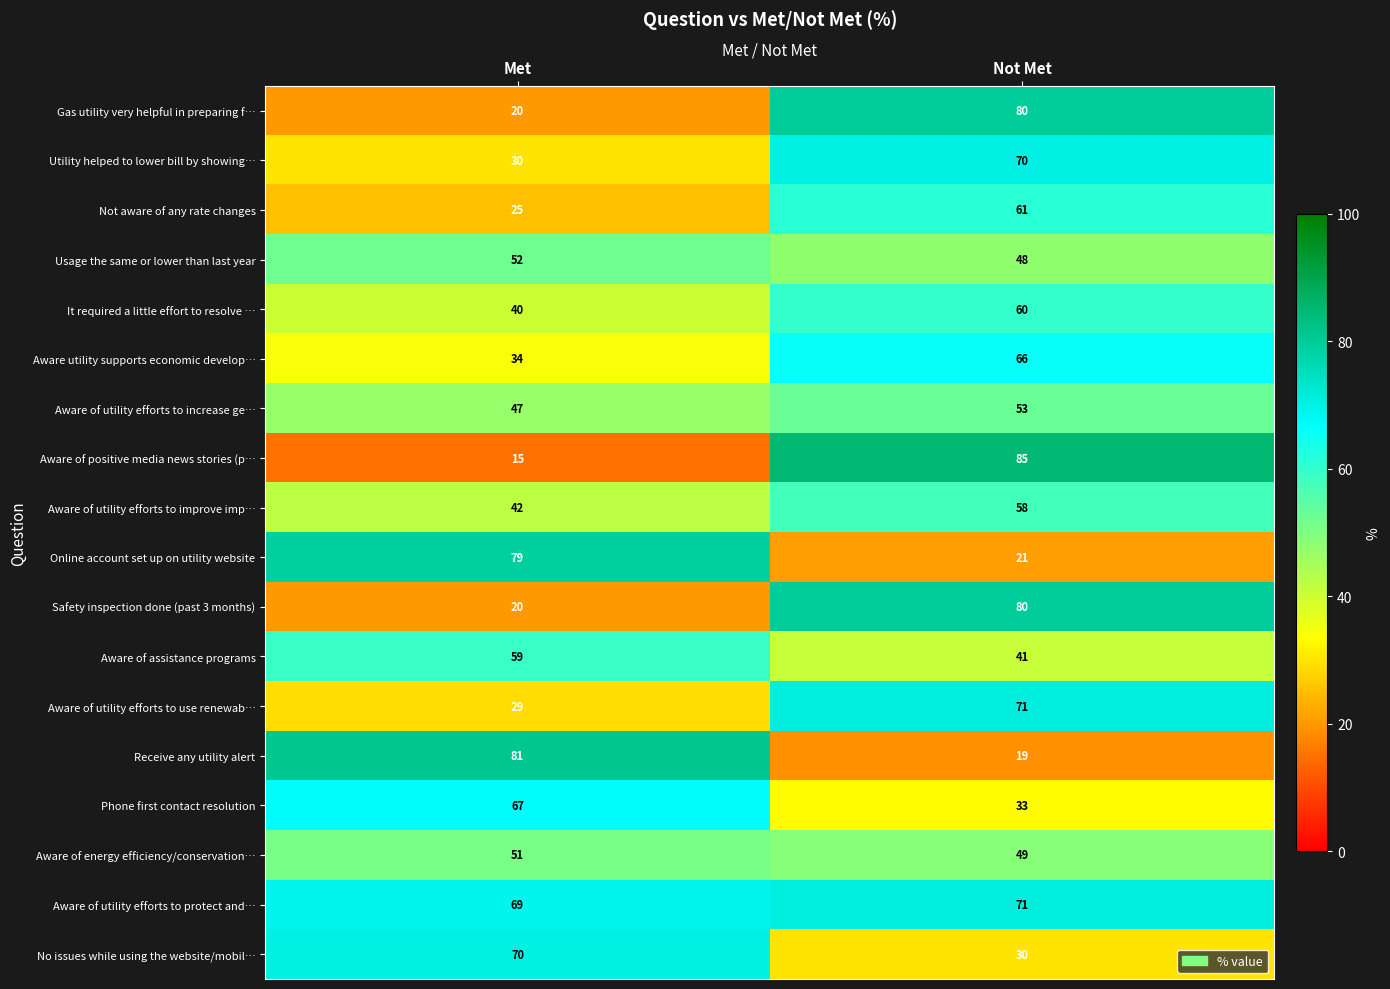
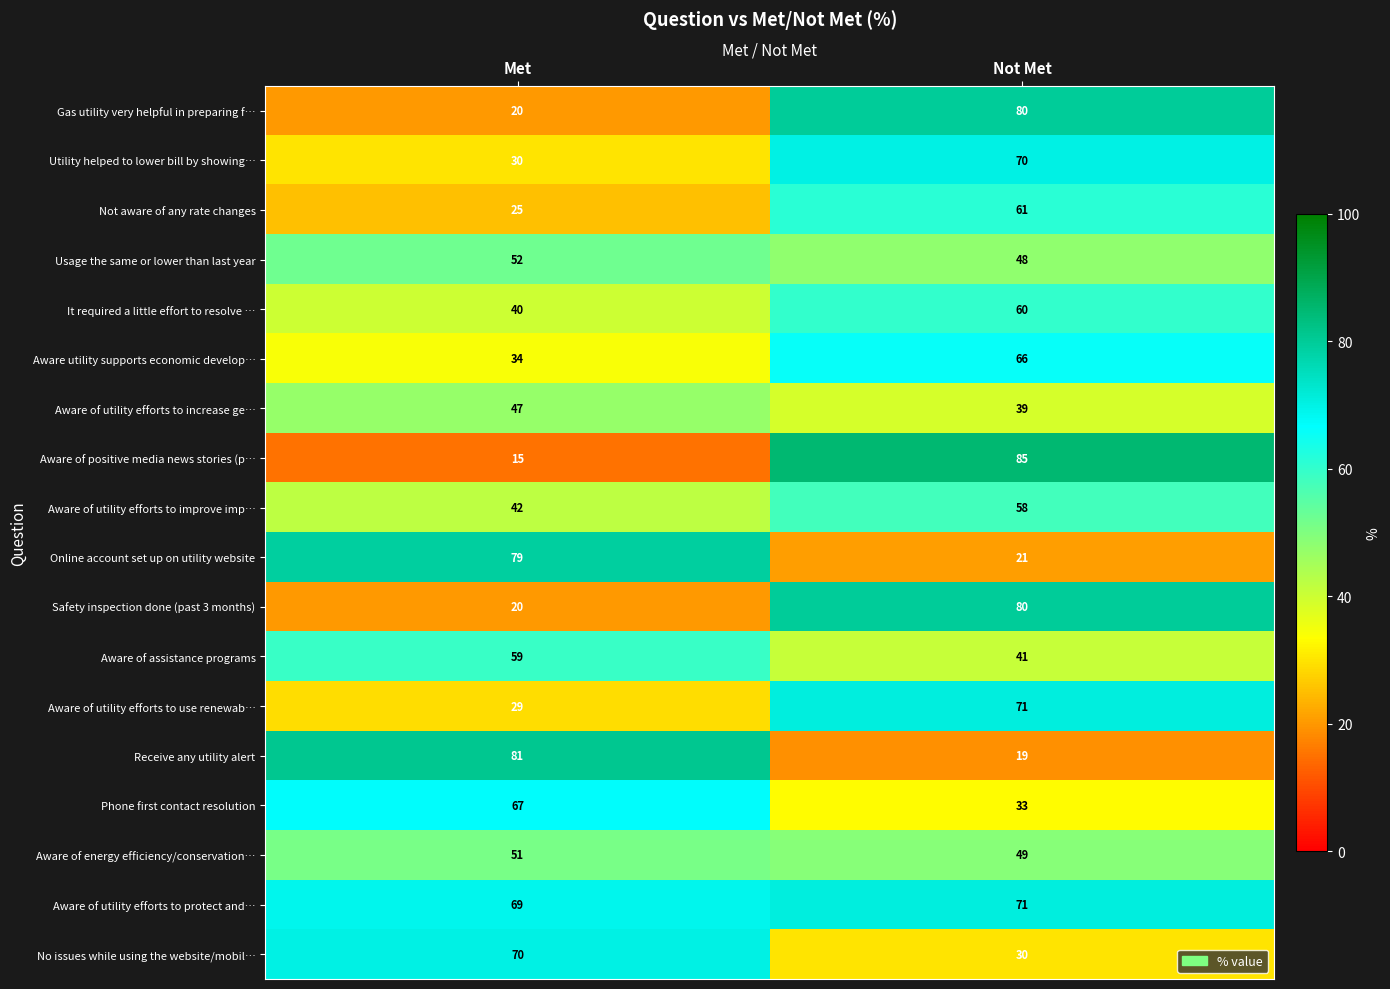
Aware of utility efforts to increase ge…, Not Met: 53 -> 39
